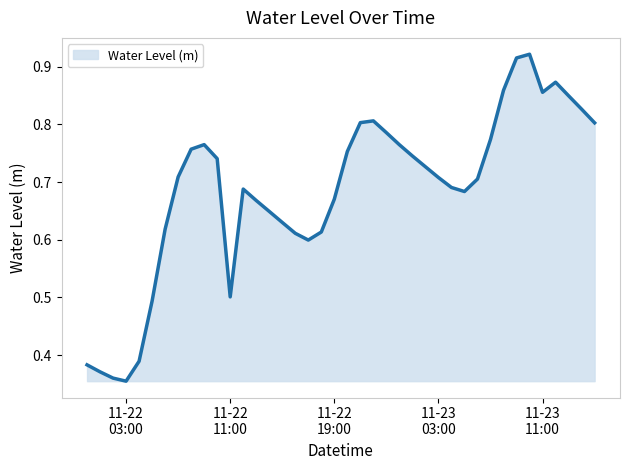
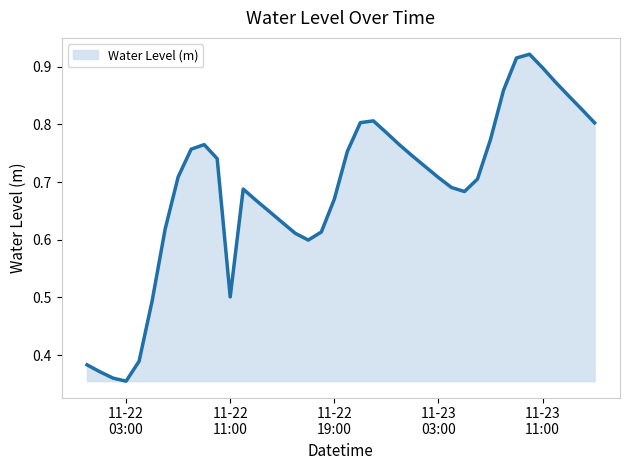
11-23 11:00: 0.86 -> 0.90
